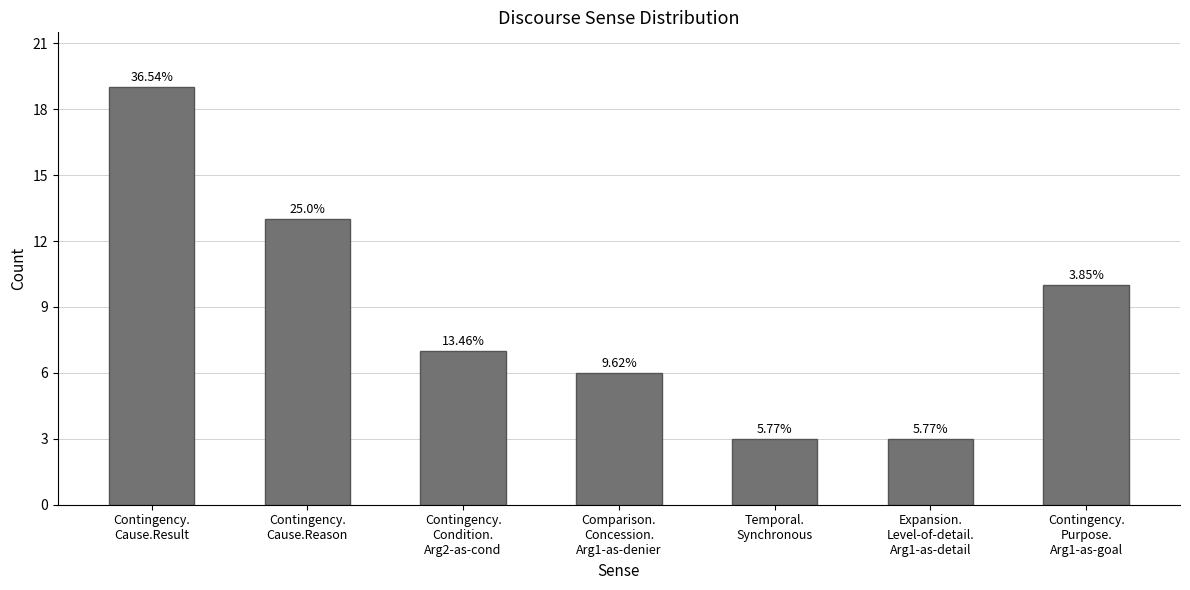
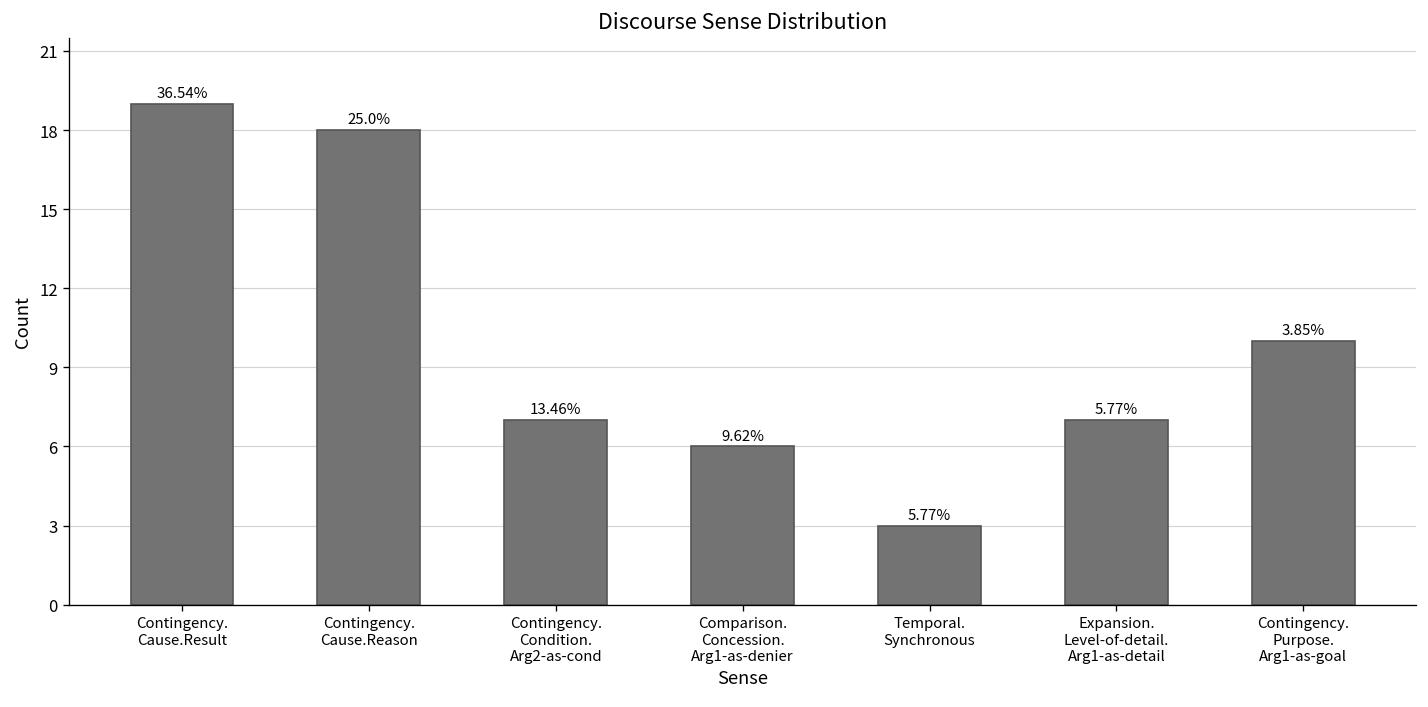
Contingency. Cause.Reason: 13 -> 18
Expansion. Level-of-detail. Arg1-as-detail: 3 -> 7
